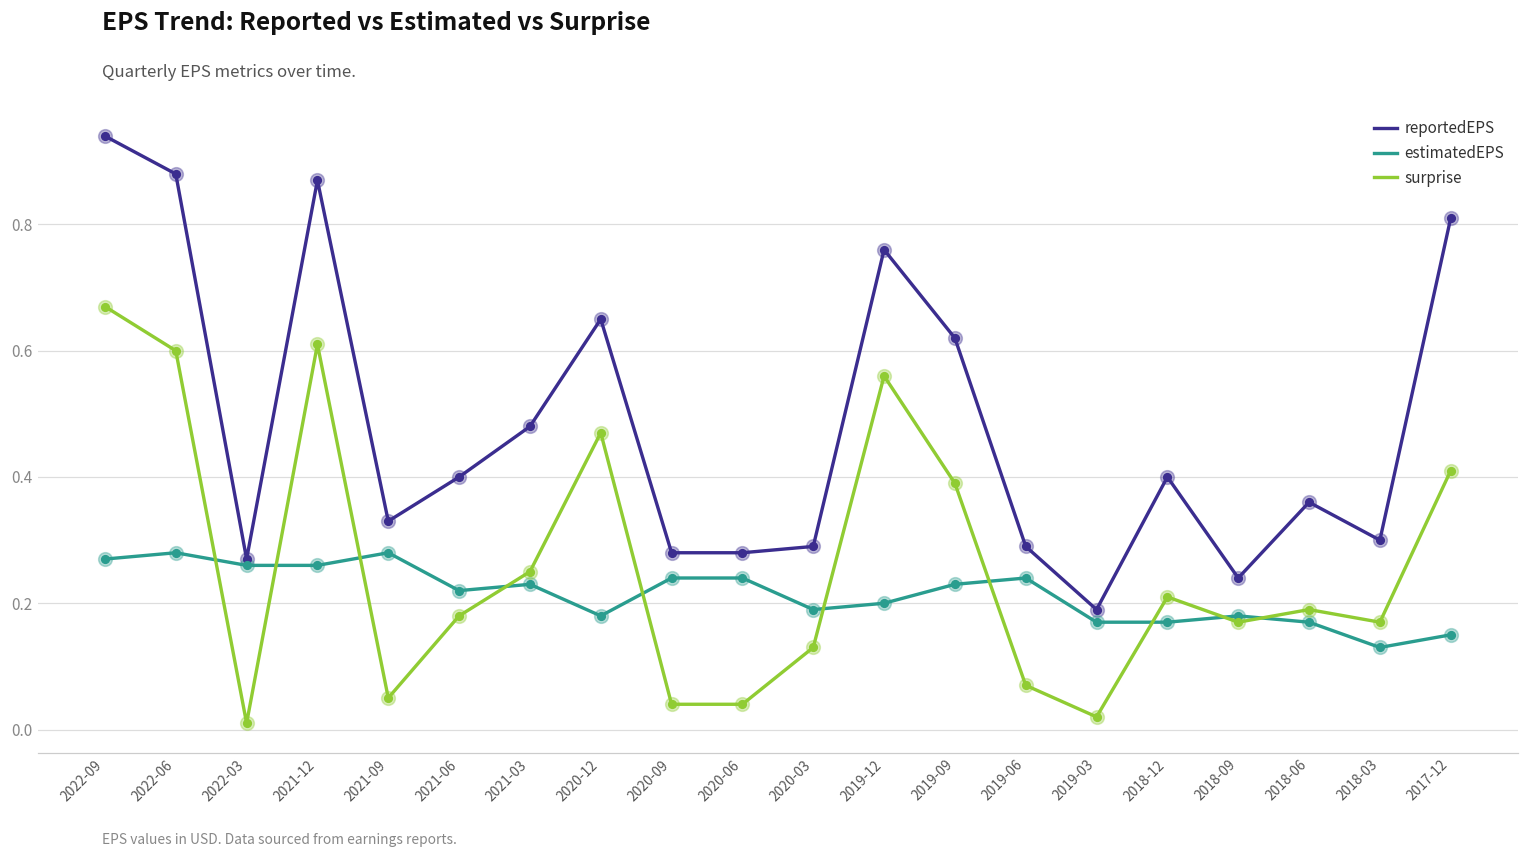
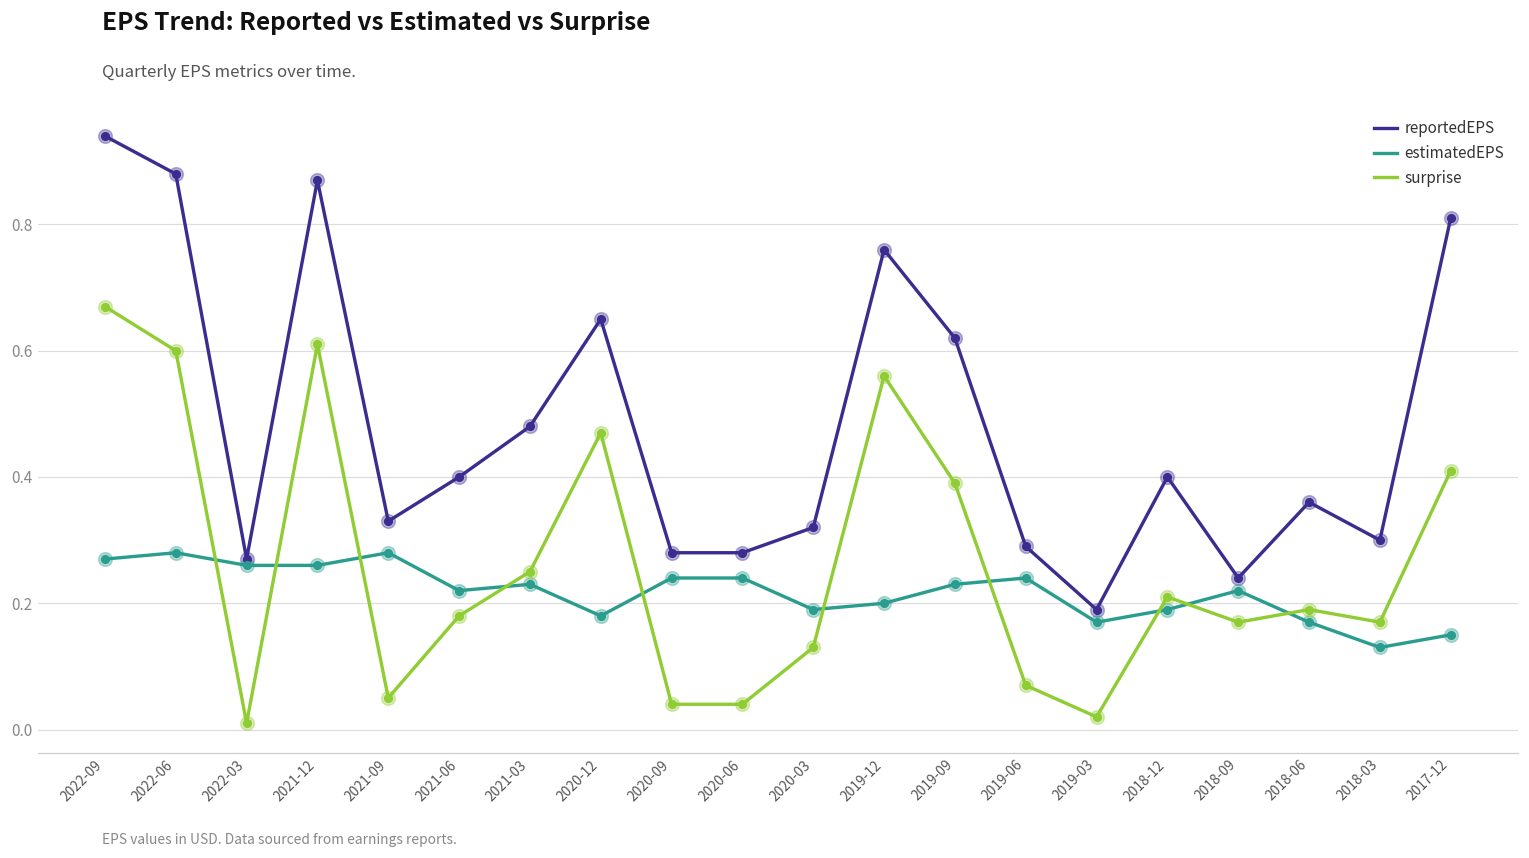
reportedEPS, 2020-03: 0.29 -> 0.32
estimatedEPS, 2018-12: 0.17 -> 0.19
estimatedEPS, 2018-09: 0.18 -> 0.22
